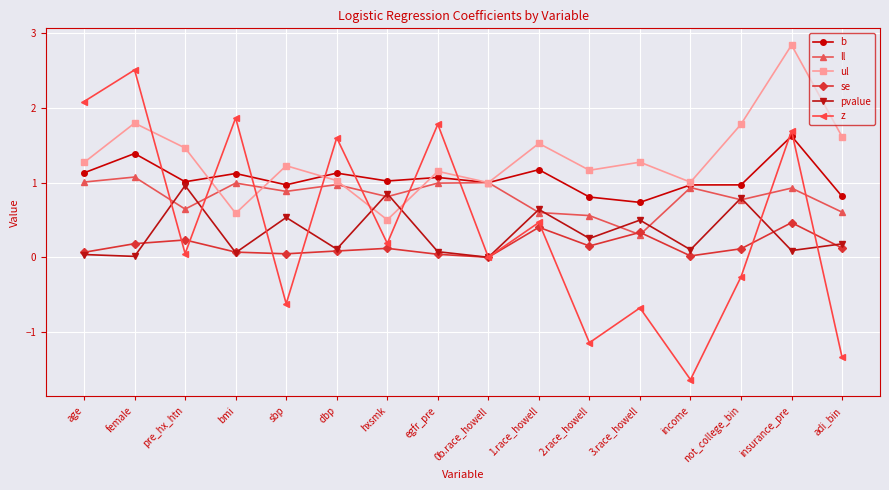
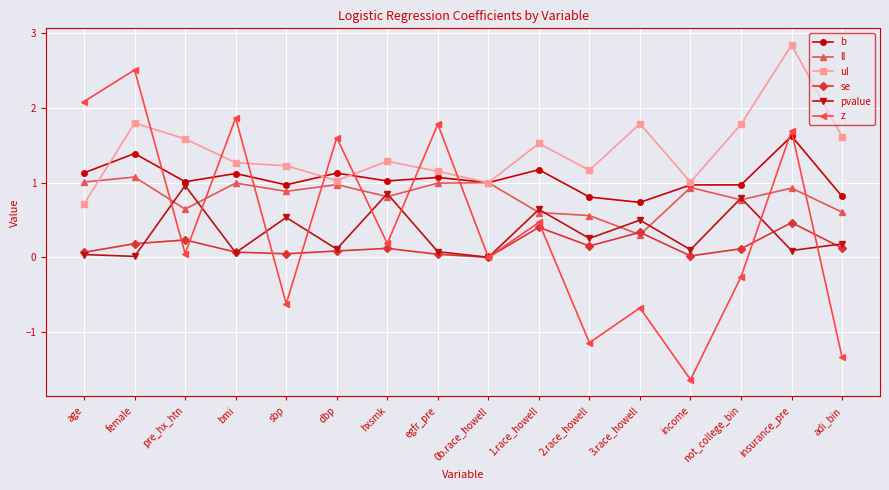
ul, age: 1.3 -> 0.7
ul, pre_hx_htn: 1.5 -> 1.6
ul, bmi: 0.6 -> 1.3
ul, hxsmk: 0.5 -> 1.3
ul, 3.race_howell: 1.3 -> 1.8
